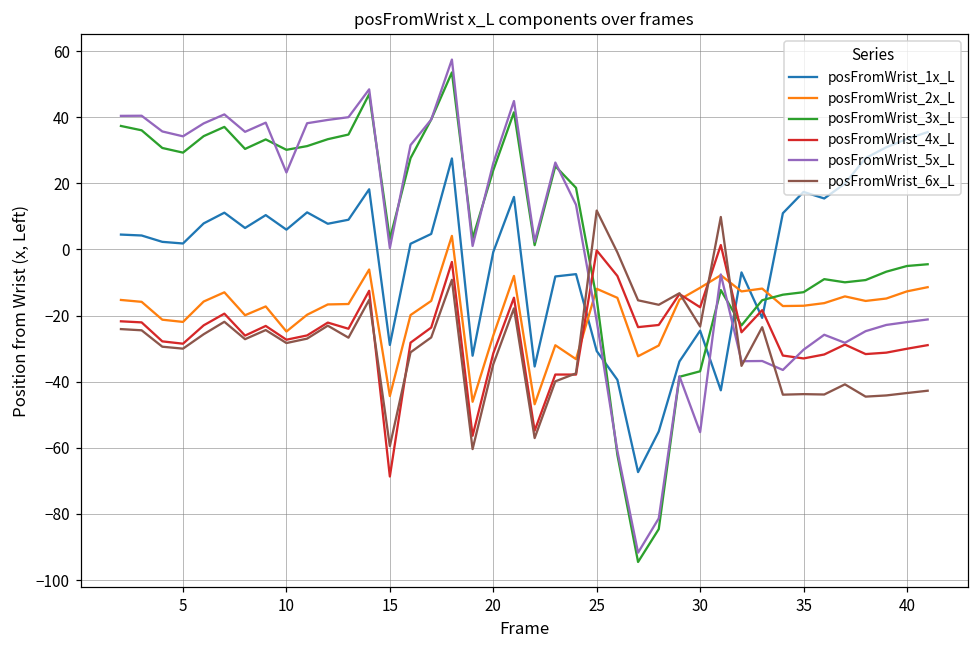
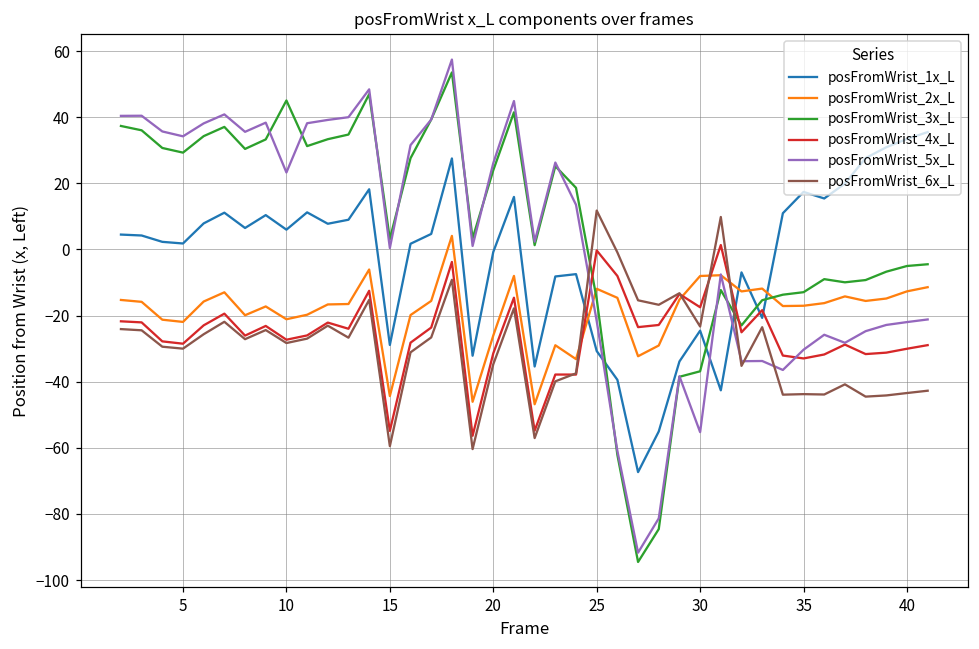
posFromWrist_2x_L, 10: -25 -> -21
posFromWrist_3x_L, 10: 30 -> 45
posFromWrist_4x_L, 15: -69 -> -55
posFromWrist_2x_L, 30: -12 -> -8
